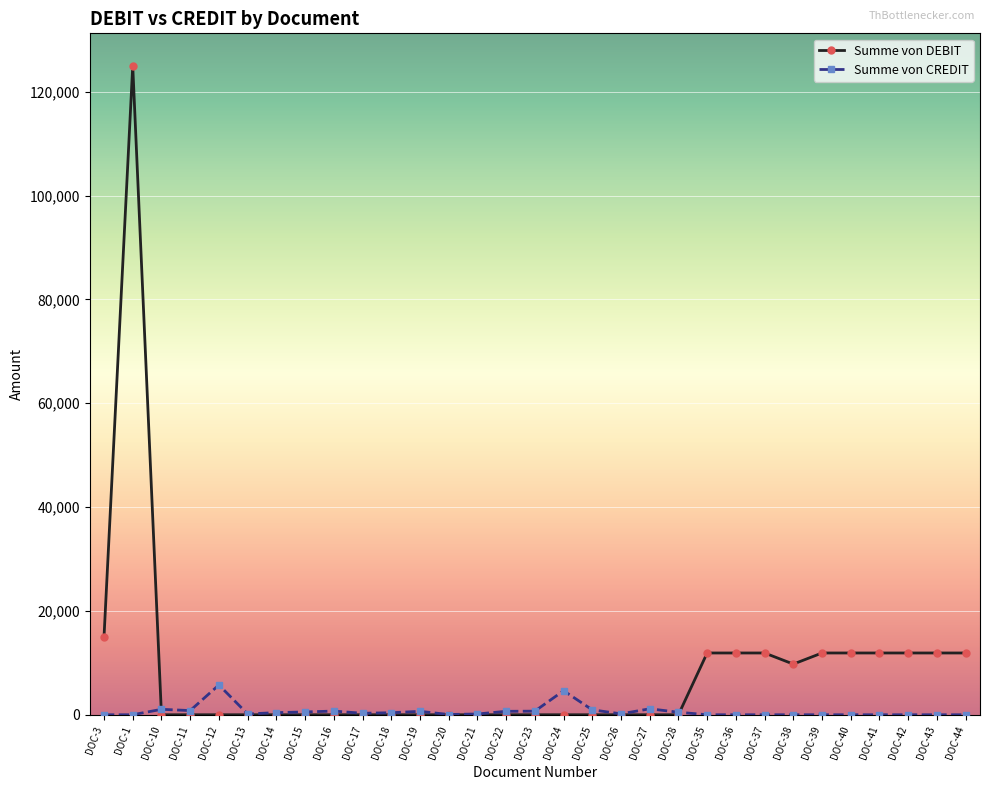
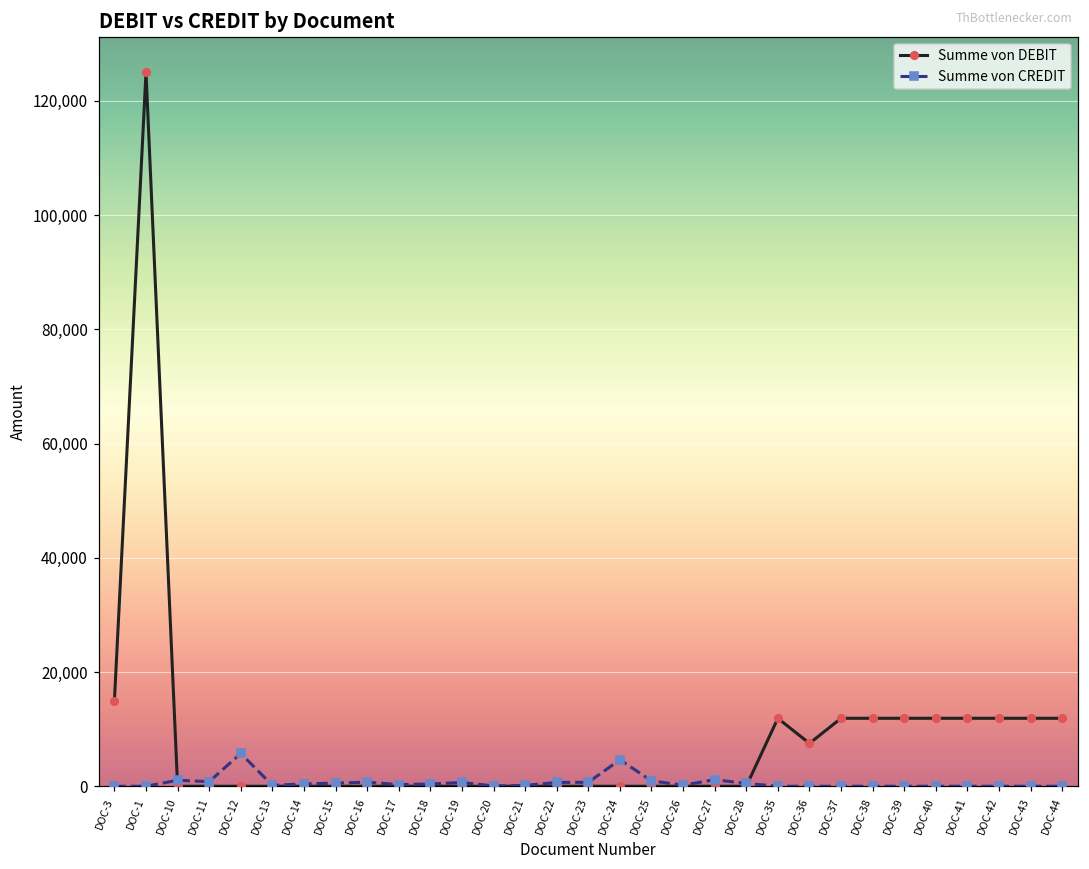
Summe von DEBIT, DOC-36: 12,000 -> 8,000
Summe von DEBIT, DOC-38: 10,000 -> 12,000
